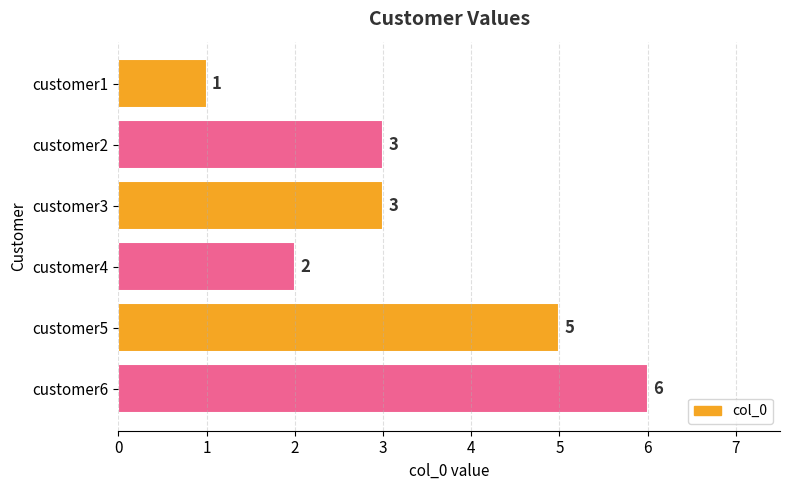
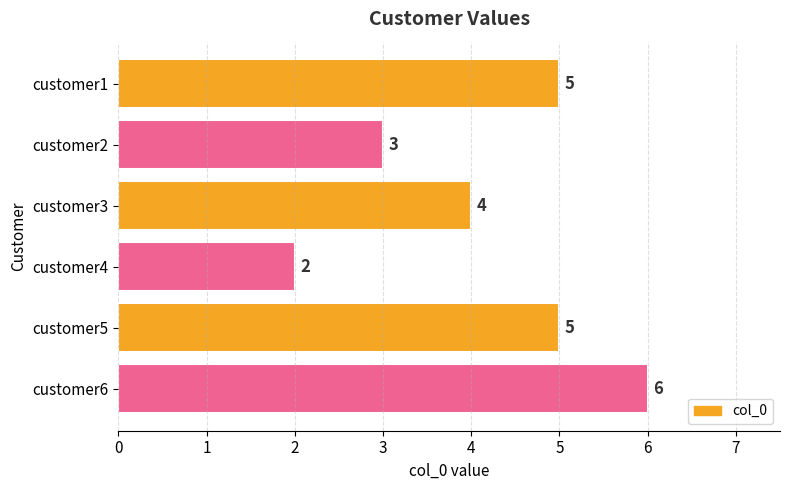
customer1: 1 -> 5
customer3: 3 -> 4
